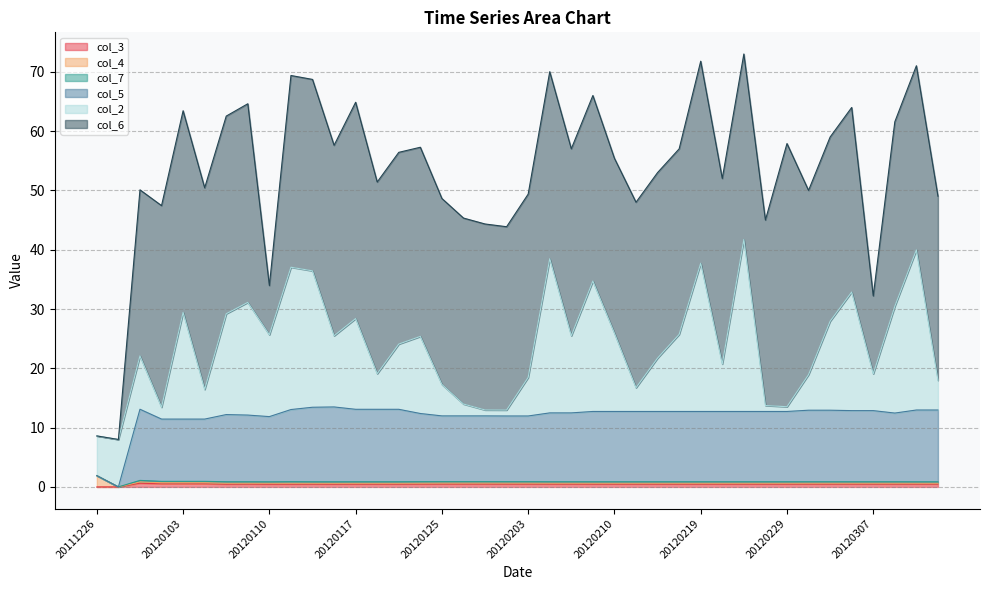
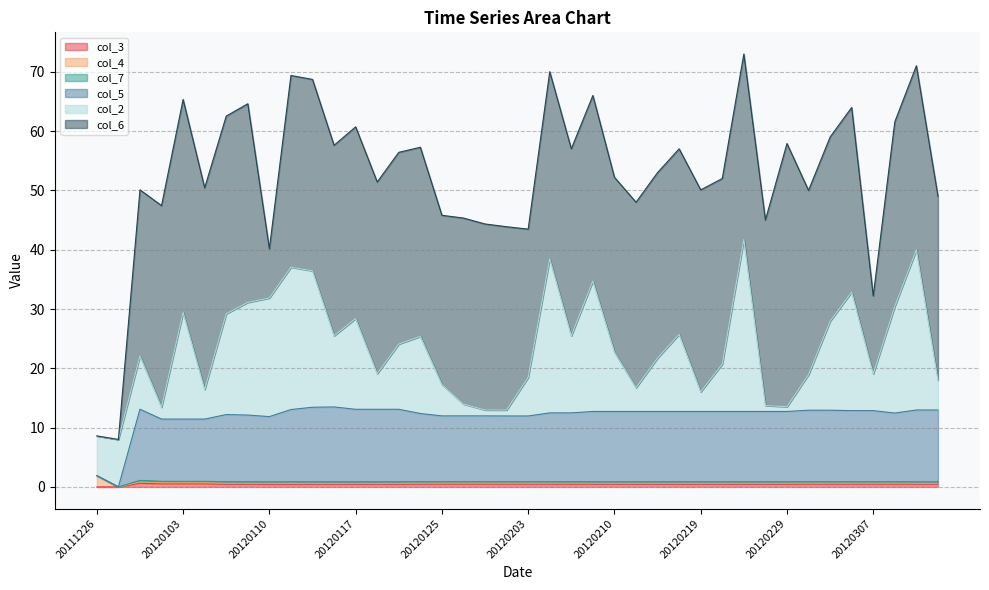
col_6, 20120103: 34 -> 36
col_2, 20120110: 14 -> 20
col_6, 20120117: 36 -> 32
col_6, 20120125: 31 -> 29
col_6, 20120203: 31 -> 25
col_2, 20120210: 13 -> 10
col_2, 20120219: 25 -> 3
